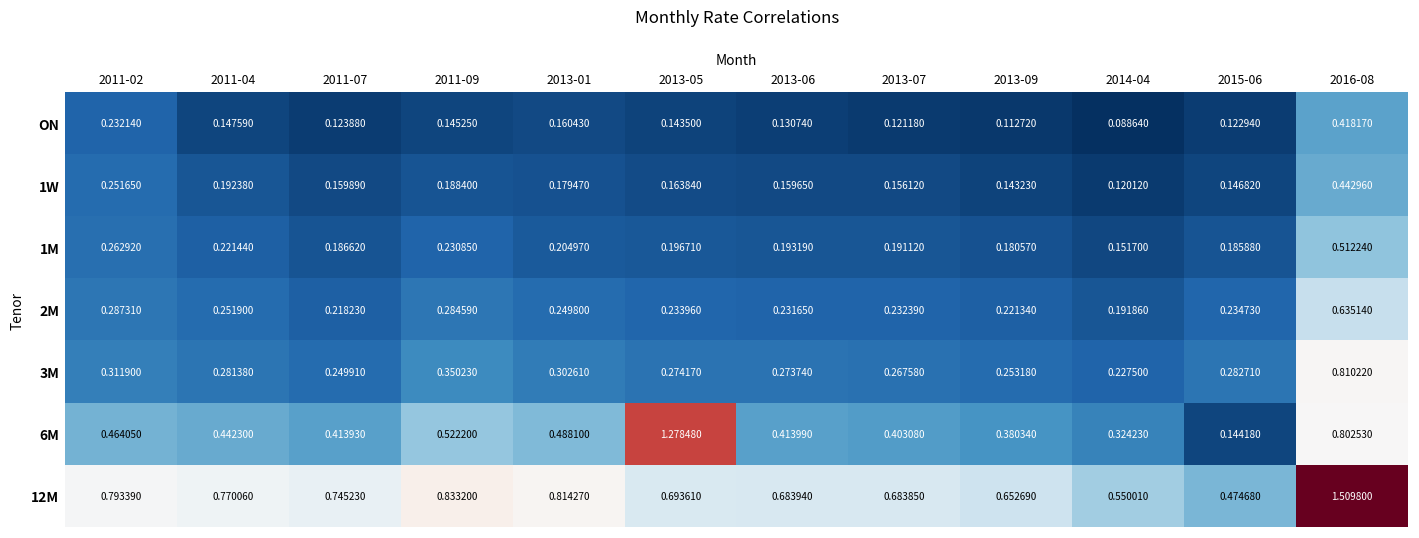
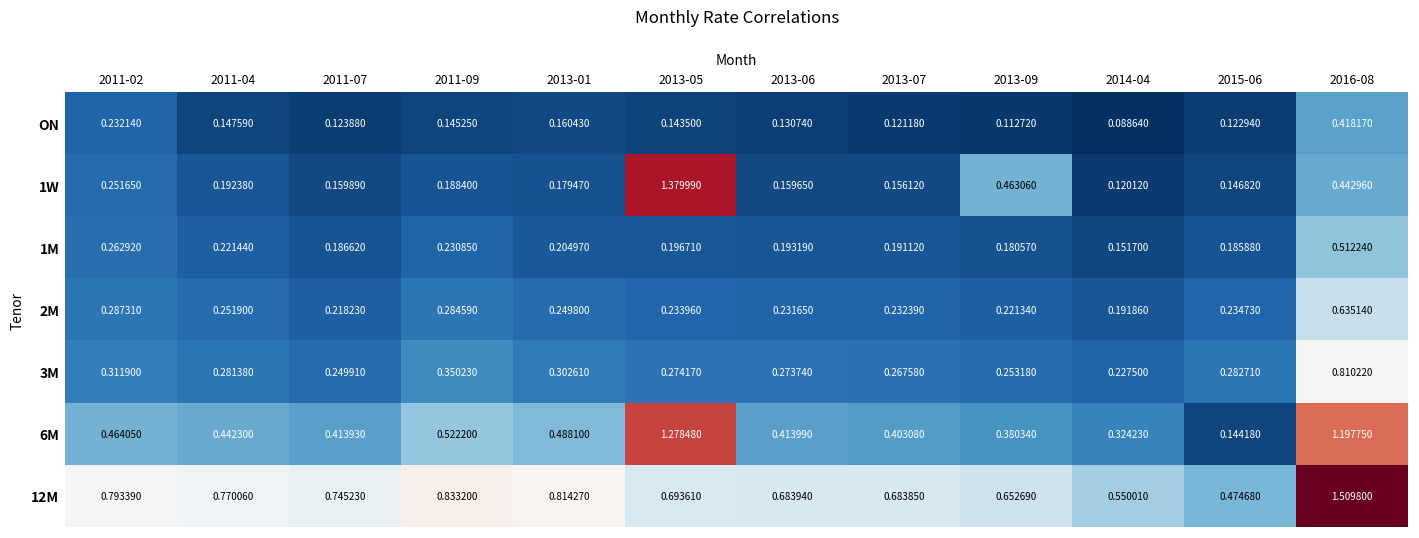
1W, 2013-05: 0.163840 -> 1.379990
1W, 2013-09: 0.143230 -> 0.463060
6M, 2016-08: 0.802530 -> 1.197750
